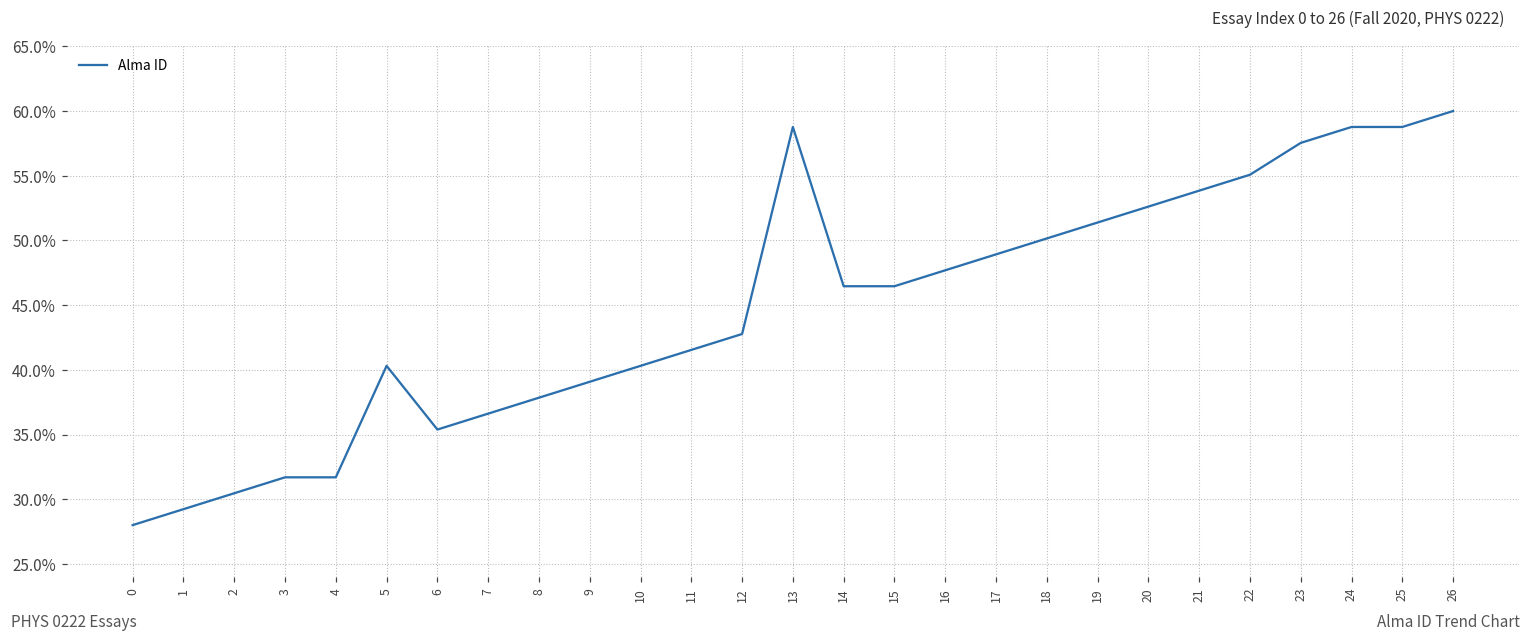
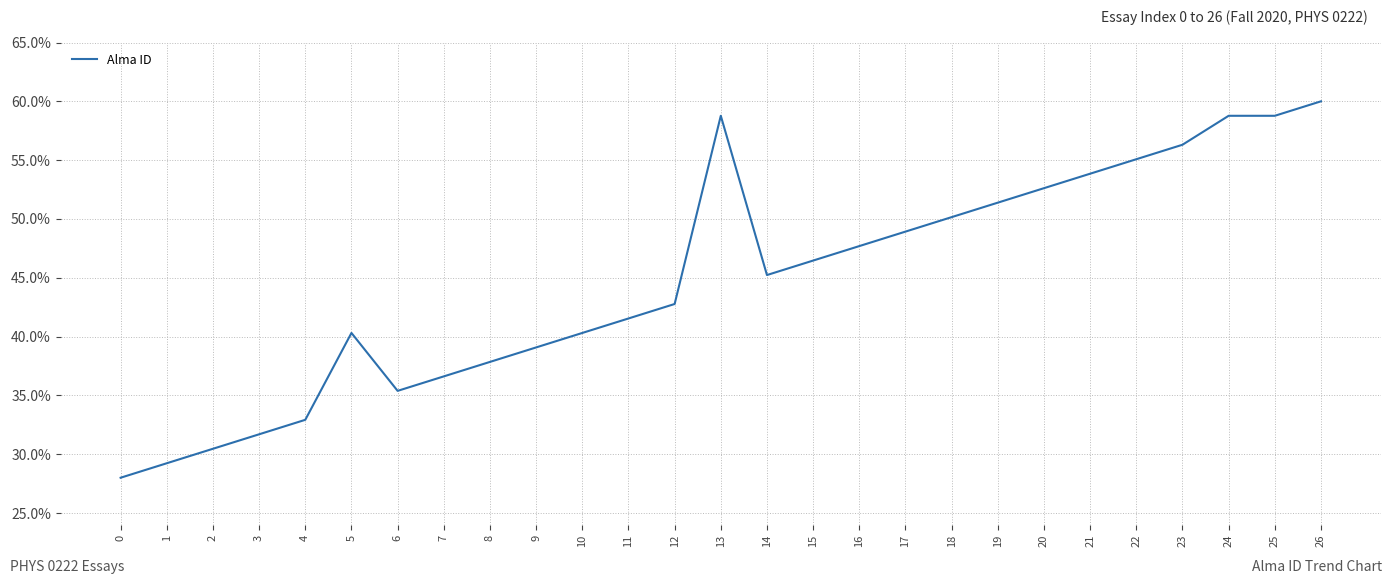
4: 31.7% -> 32.9%
14: 46.5% -> 45.2%
23: 57.5% -> 56.3%
